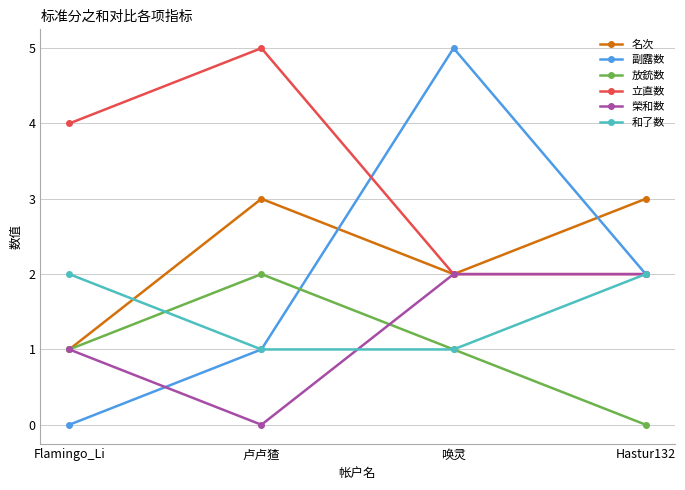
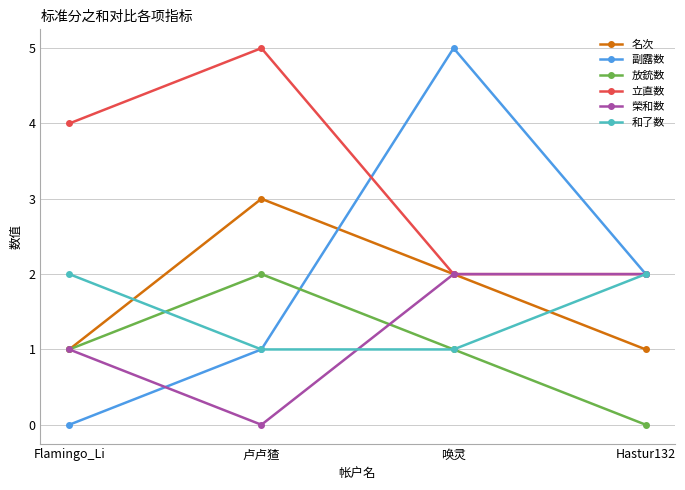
名次, Hastur132: 3 -> 1
